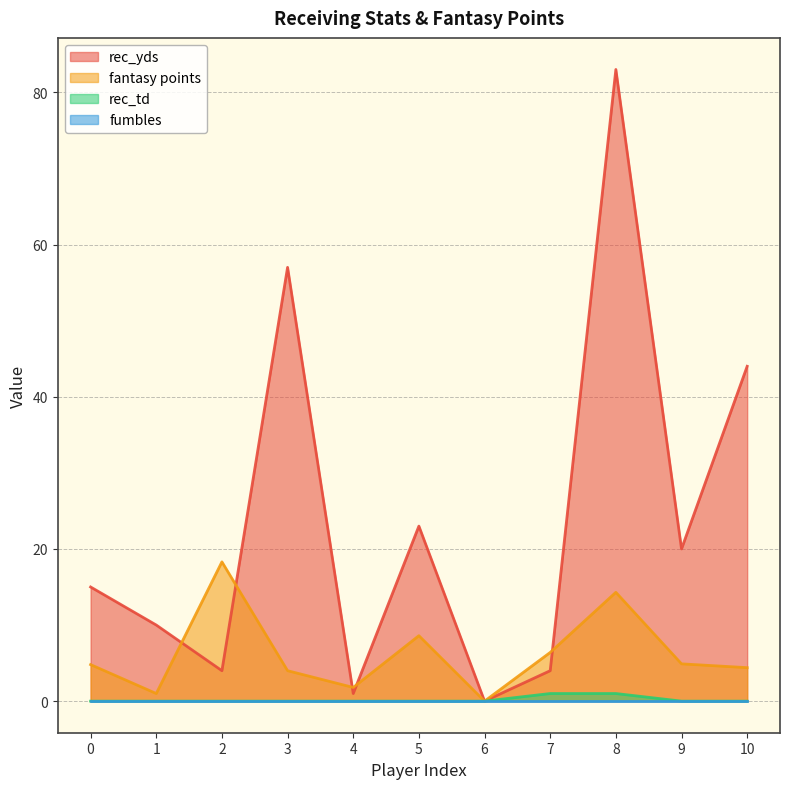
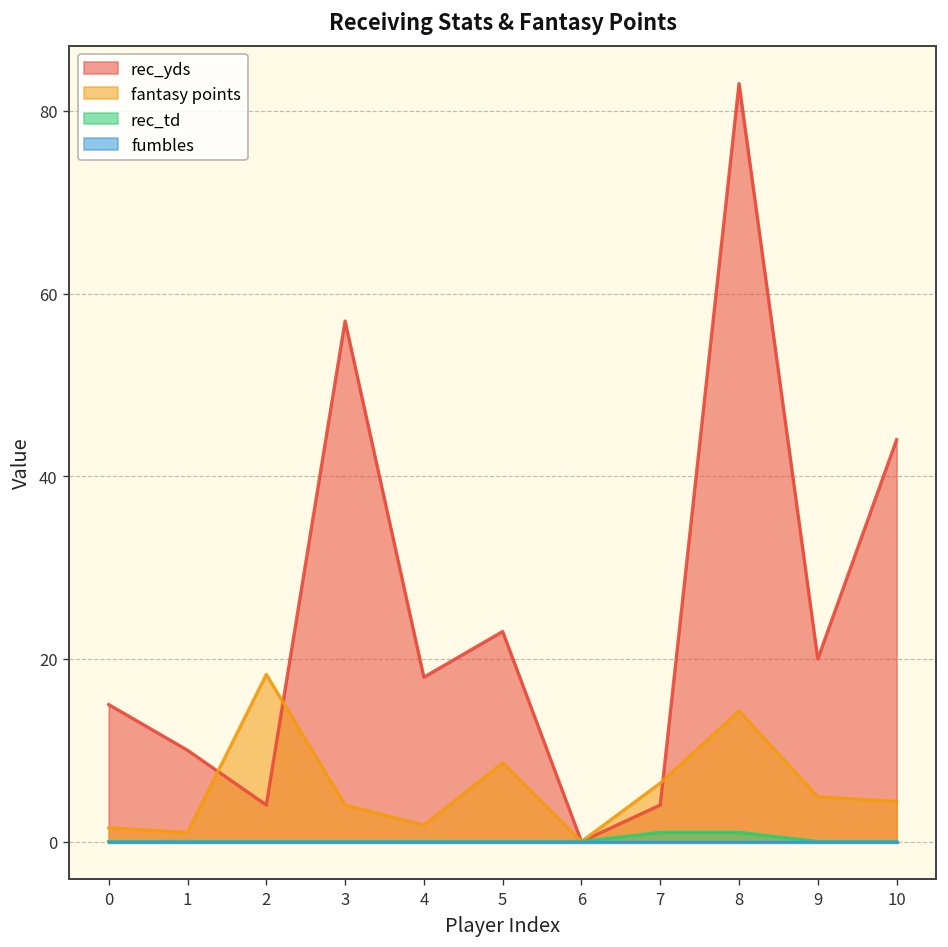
fantasy points, 0: 5 -> 2
rec_yds, 4: 1 -> 18
